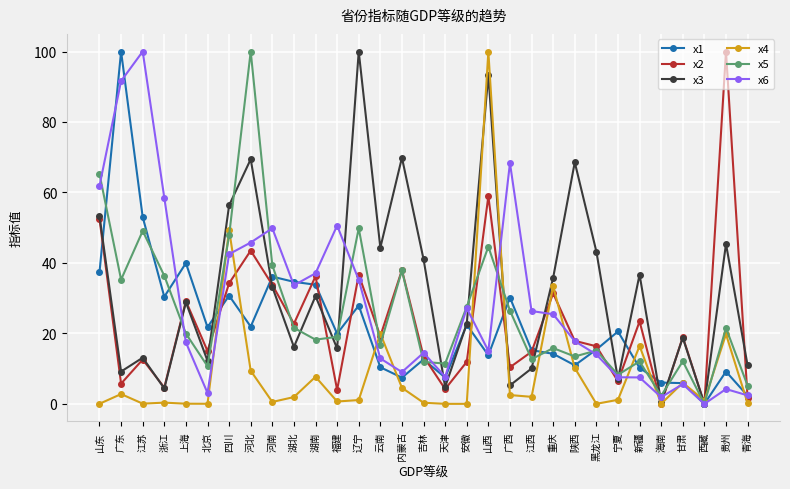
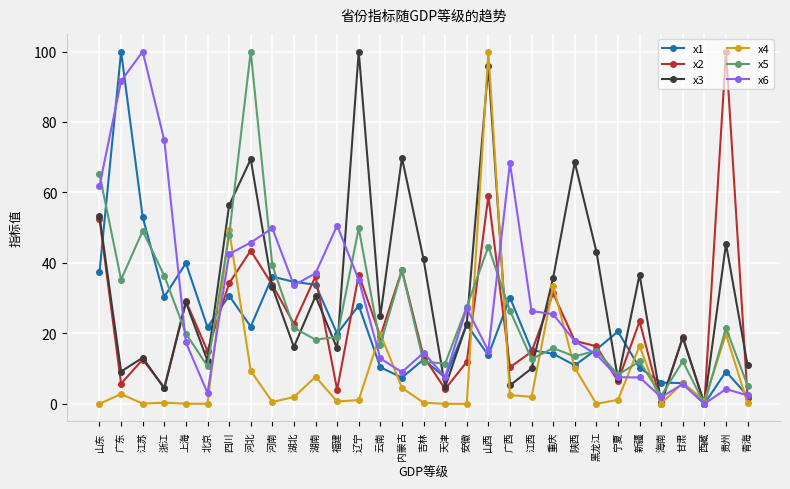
x6, 浙江: 59 -> 75
x3, 云南: 44 -> 25
x3, 山西: 93 -> 96
